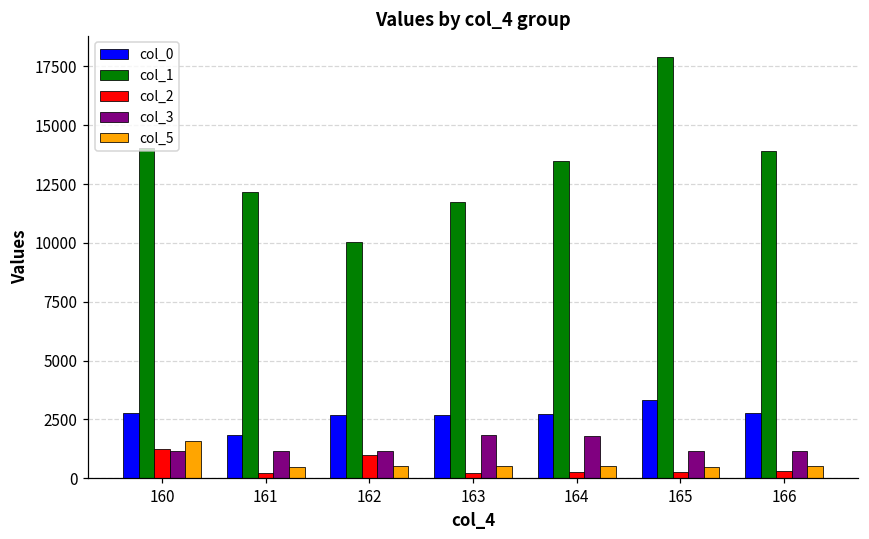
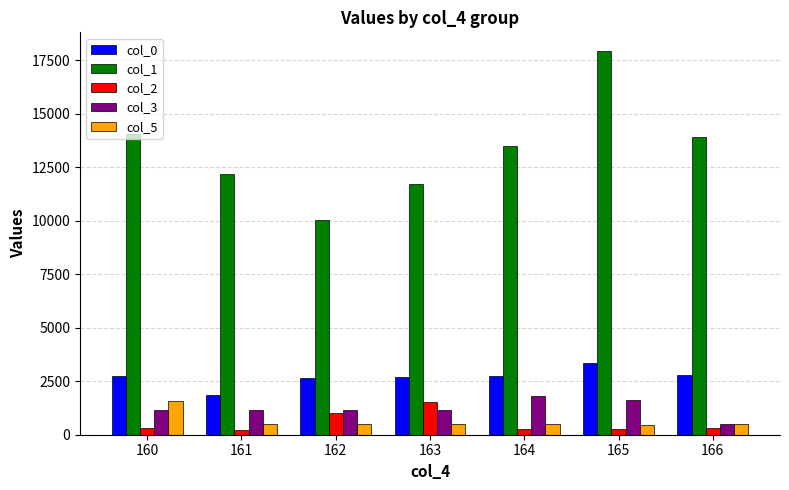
col_2, 160: 1200 -> 300
col_2, 163: 200 -> 1500
col_3, 163: 1800 -> 1200
col_3, 165: 1200 -> 1600
col_3, 166: 1200 -> 500
